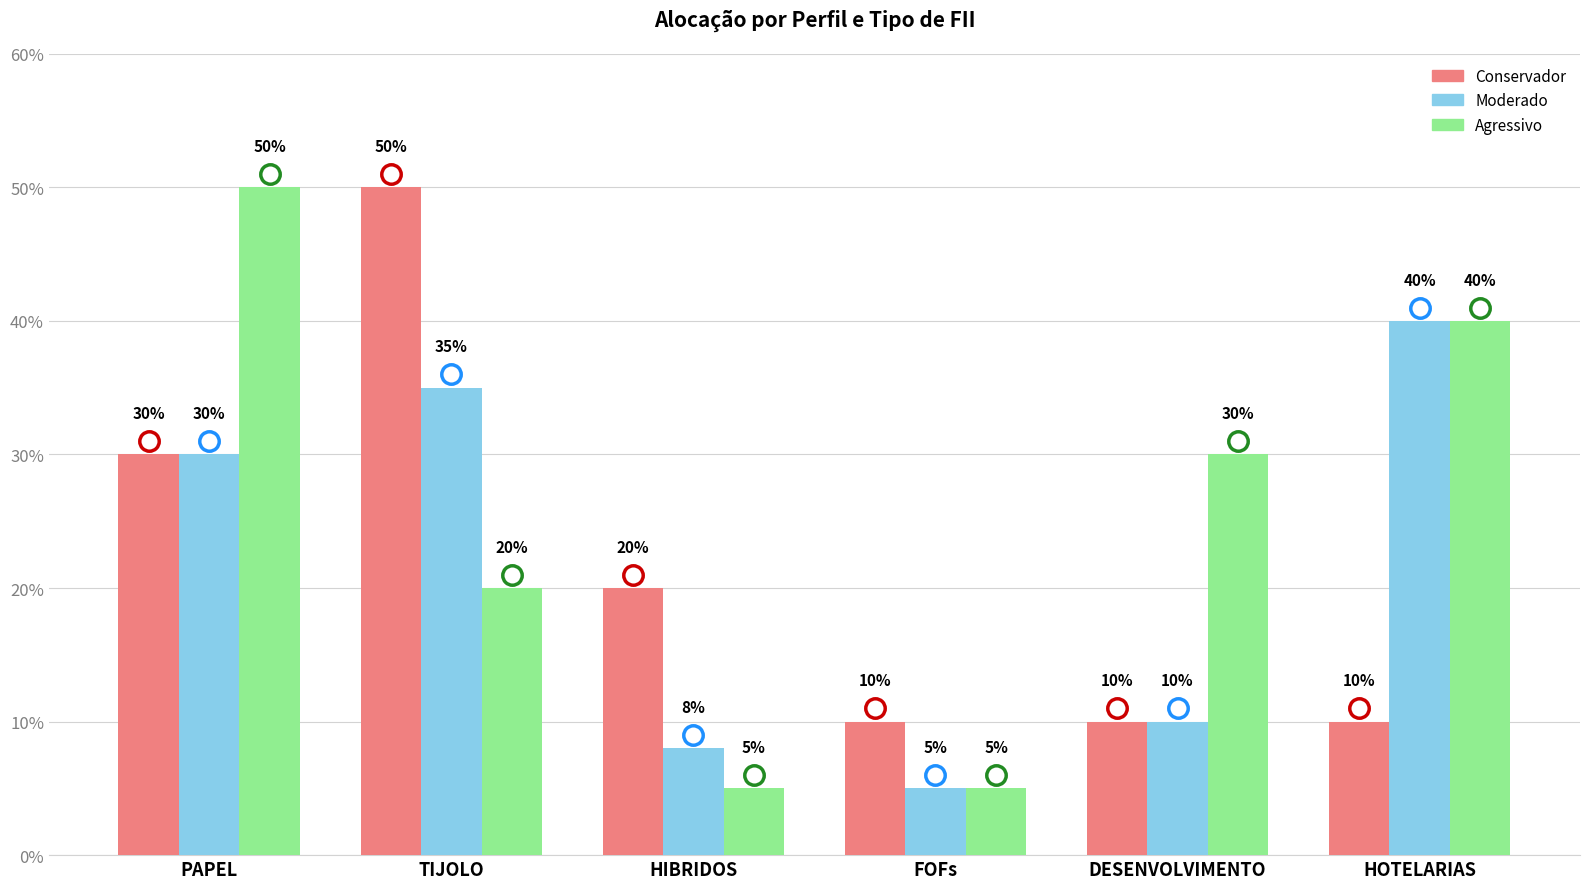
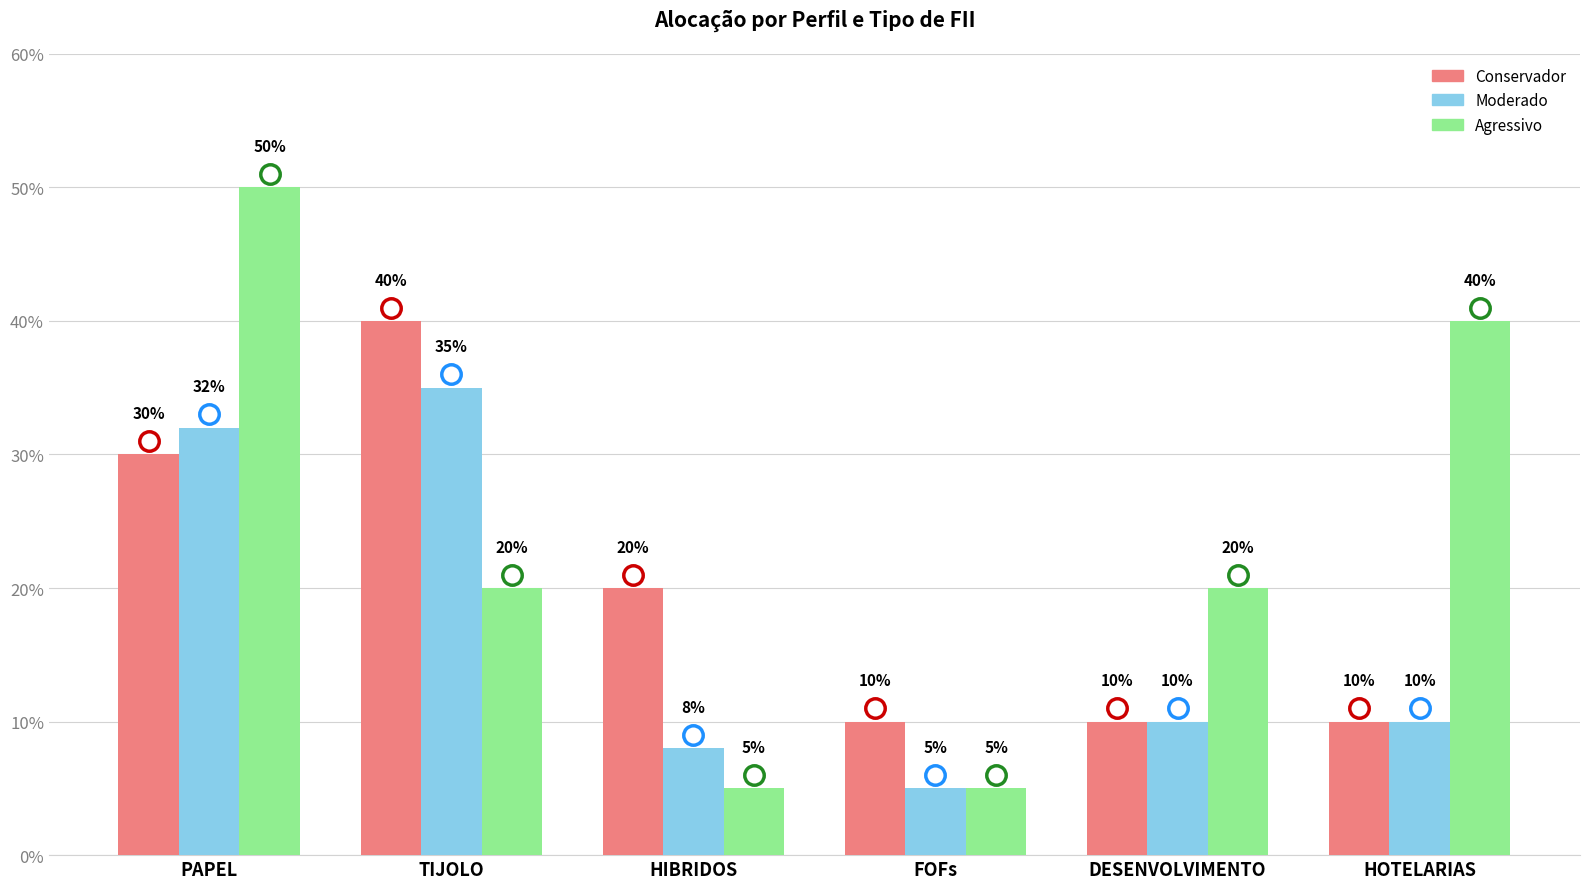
Moderado, PAPEL: 30% -> 32%
Conservador, TIJOLO: 50% -> 40%
Agressivo, DESENVOLVIMENTO: 30% -> 20%
Moderado, HOTELARIAS: 40% -> 10%
